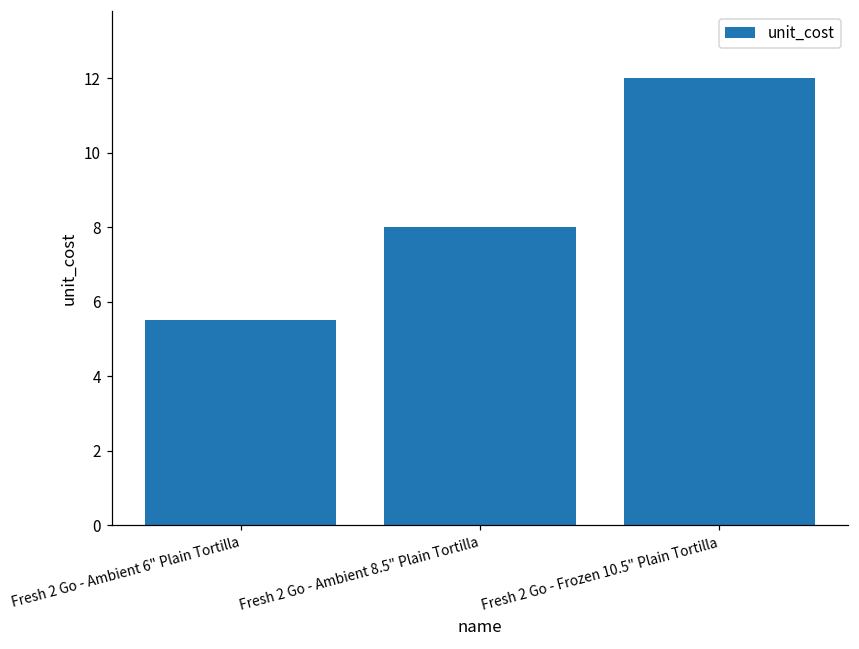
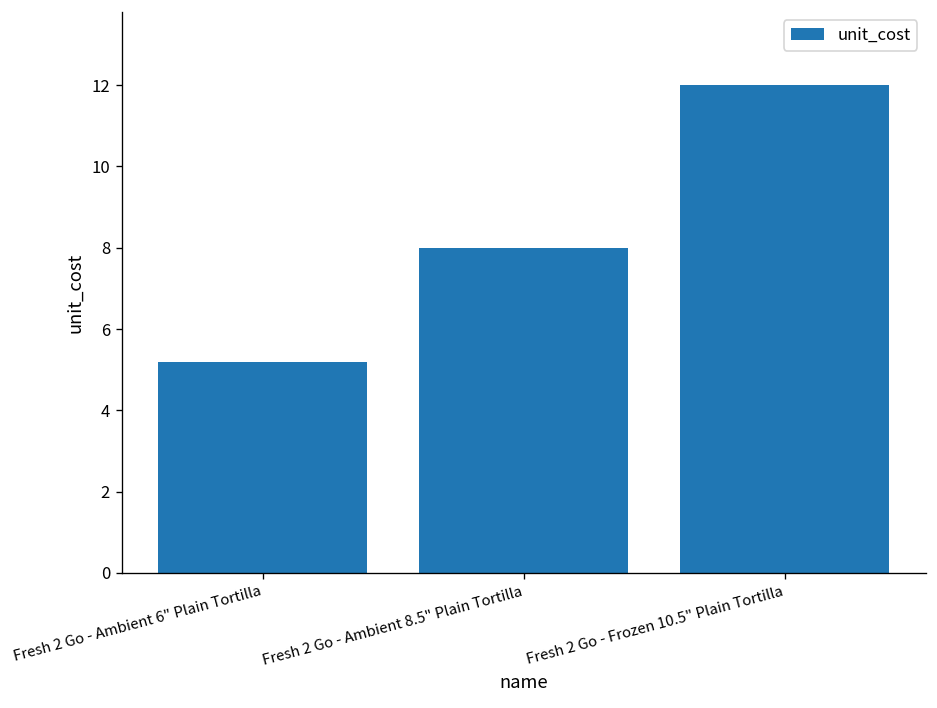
Fresh 2 Go - Ambient 6" Plain Tortilla: 5.5 -> 5.2
